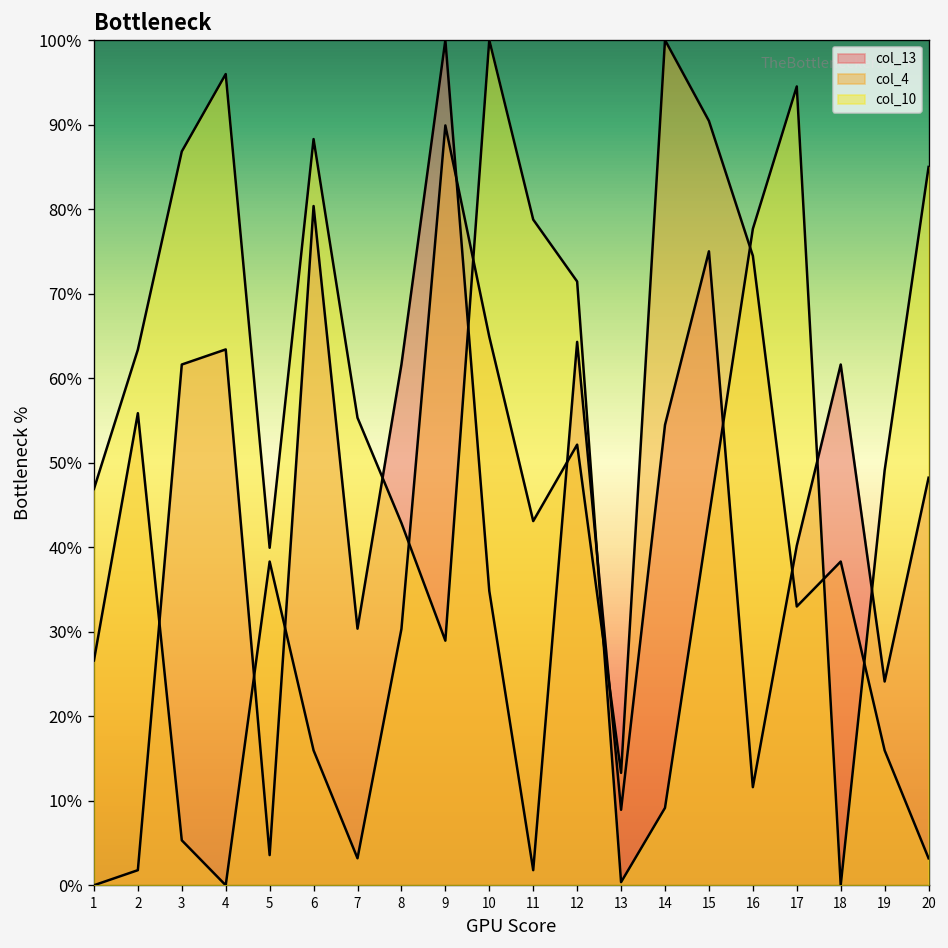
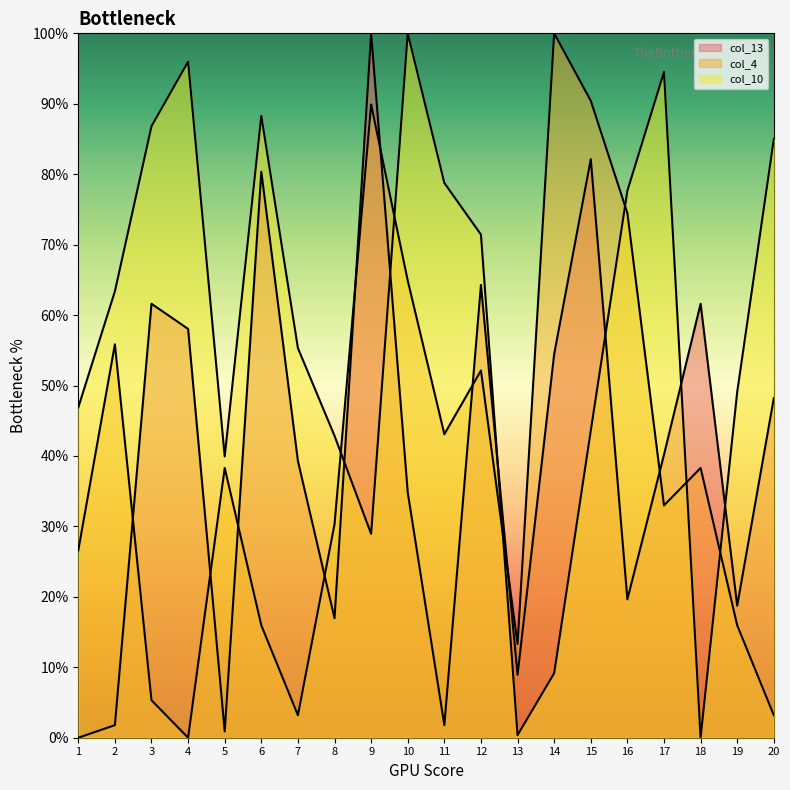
col_13, 4: 63% -> 58%
col_13, 5: 4% -> 1%
col_13, 7: 30% -> 39%
col_13, 8: 62% -> 17%
col_13, 15: 75% -> 82%
col_13, 16: 12% -> 20%
col_13, 19: 24% -> 19%
